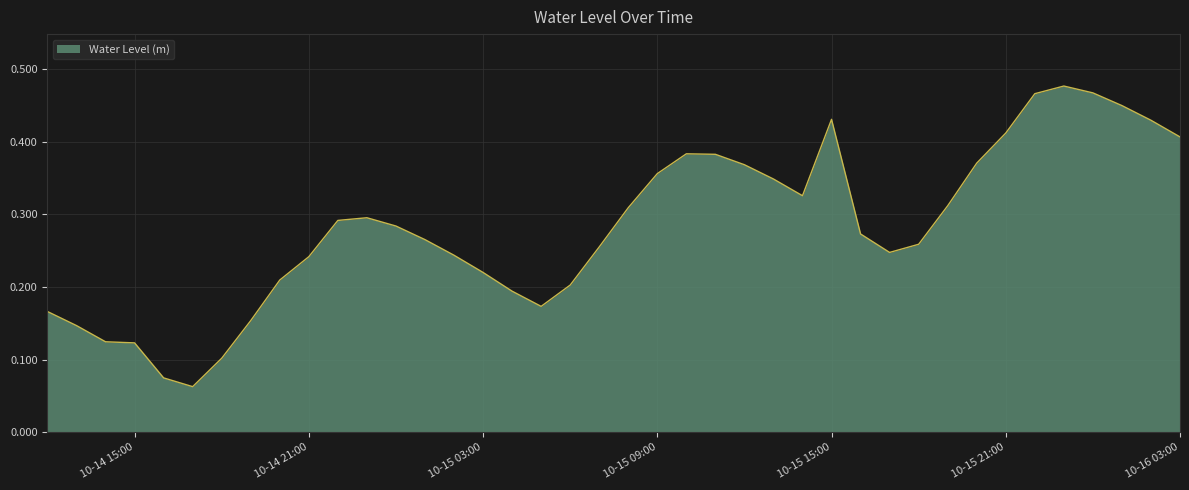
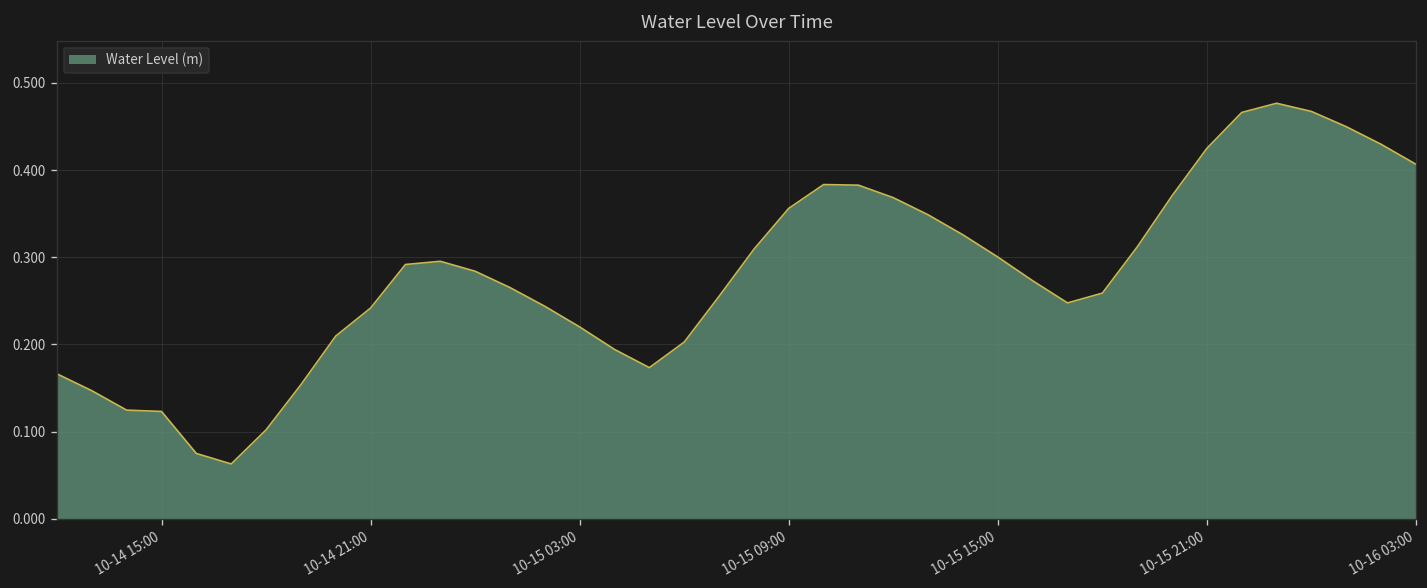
10-15 15:00: 0.43 -> 0.30
10-15 21:00: 0.41 -> 0.43
